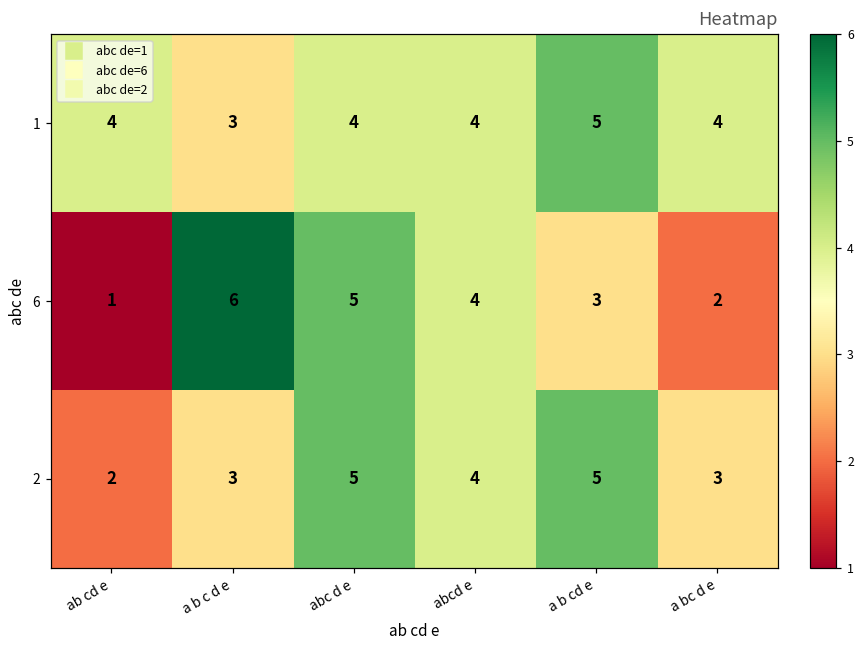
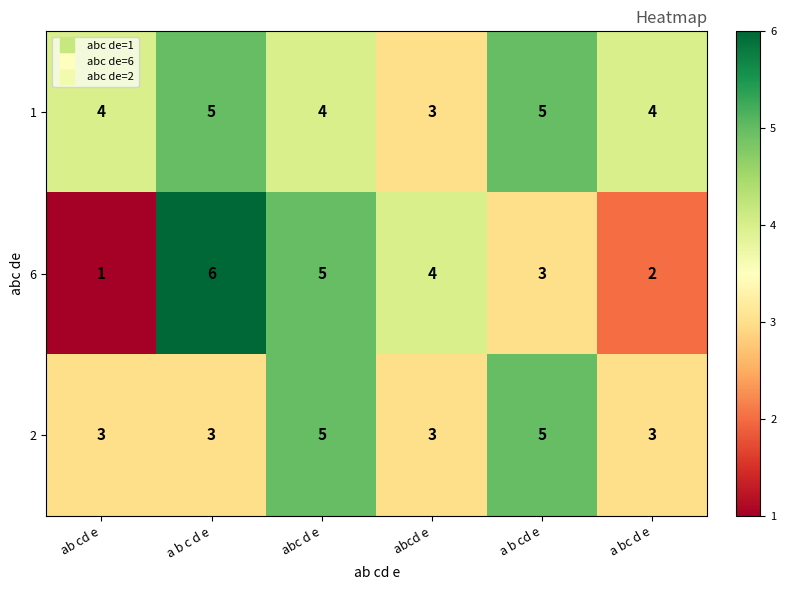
1, a b c d e: 3 -> 5
1, abcd e: 4 -> 3
2, ab cd e: 2 -> 3
2, abcd e: 4 -> 3
